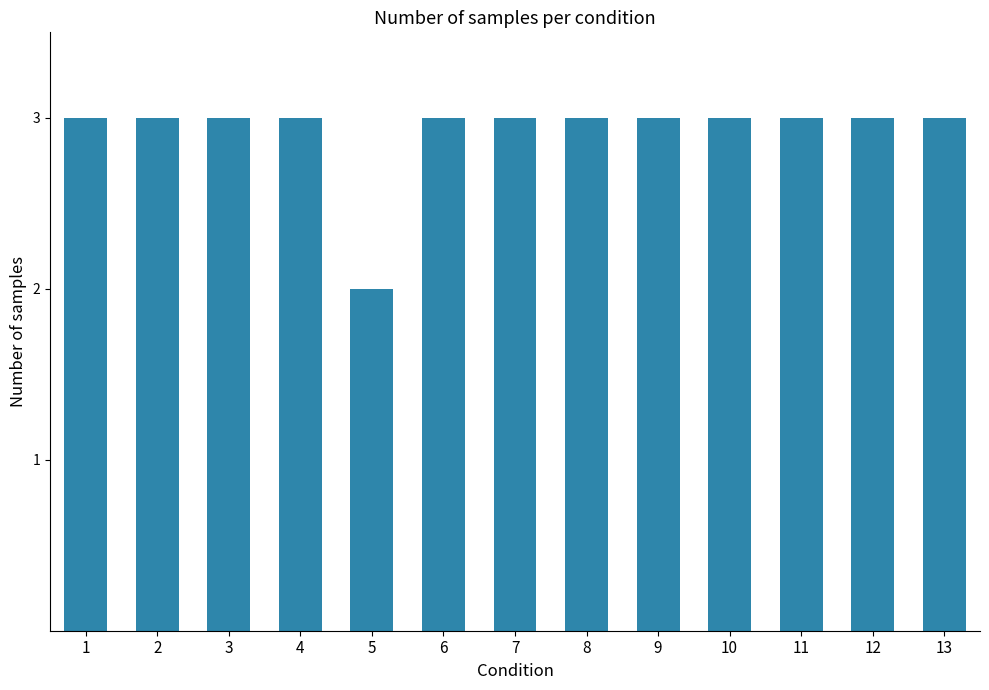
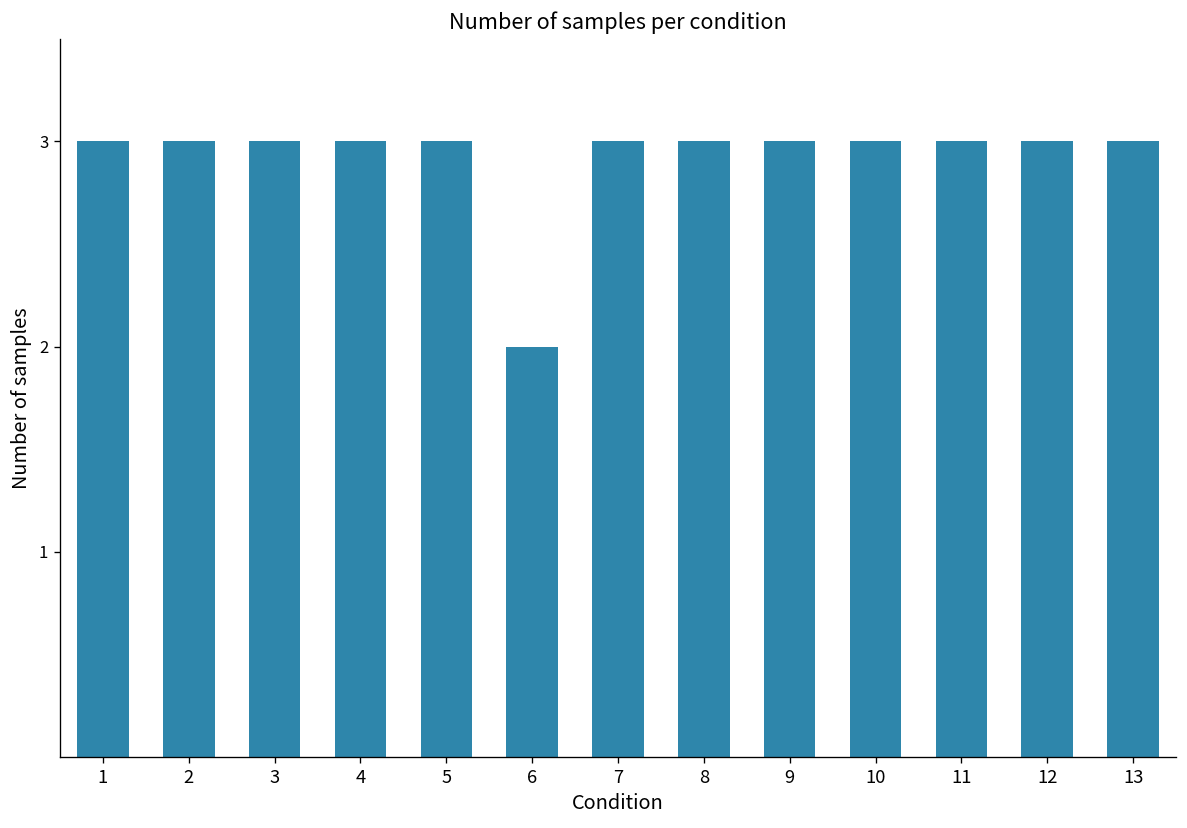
5: 2 -> 3
6: 3 -> 2
